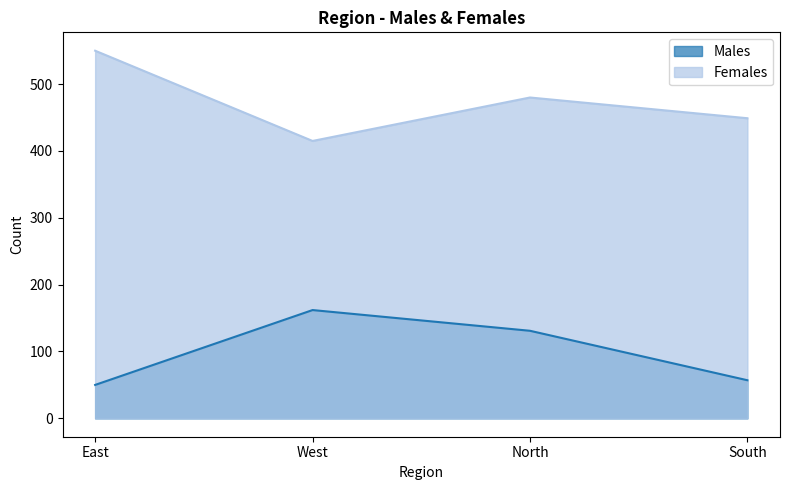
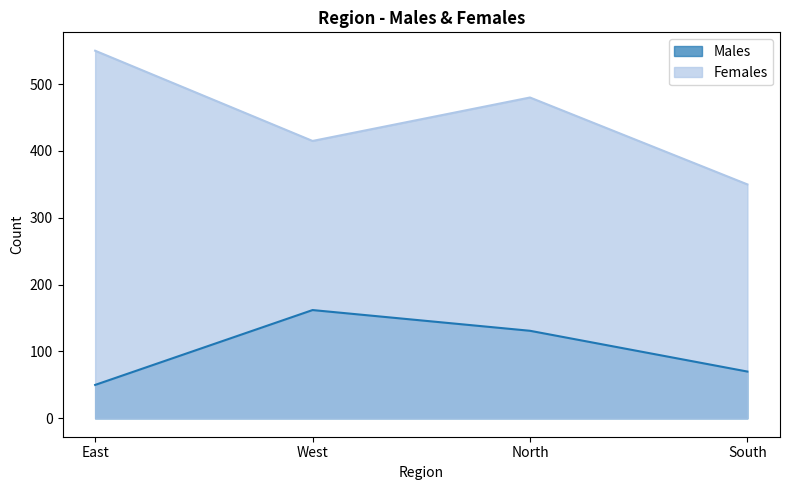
Males, South: 60 -> 70
Females, South: 450 -> 350
